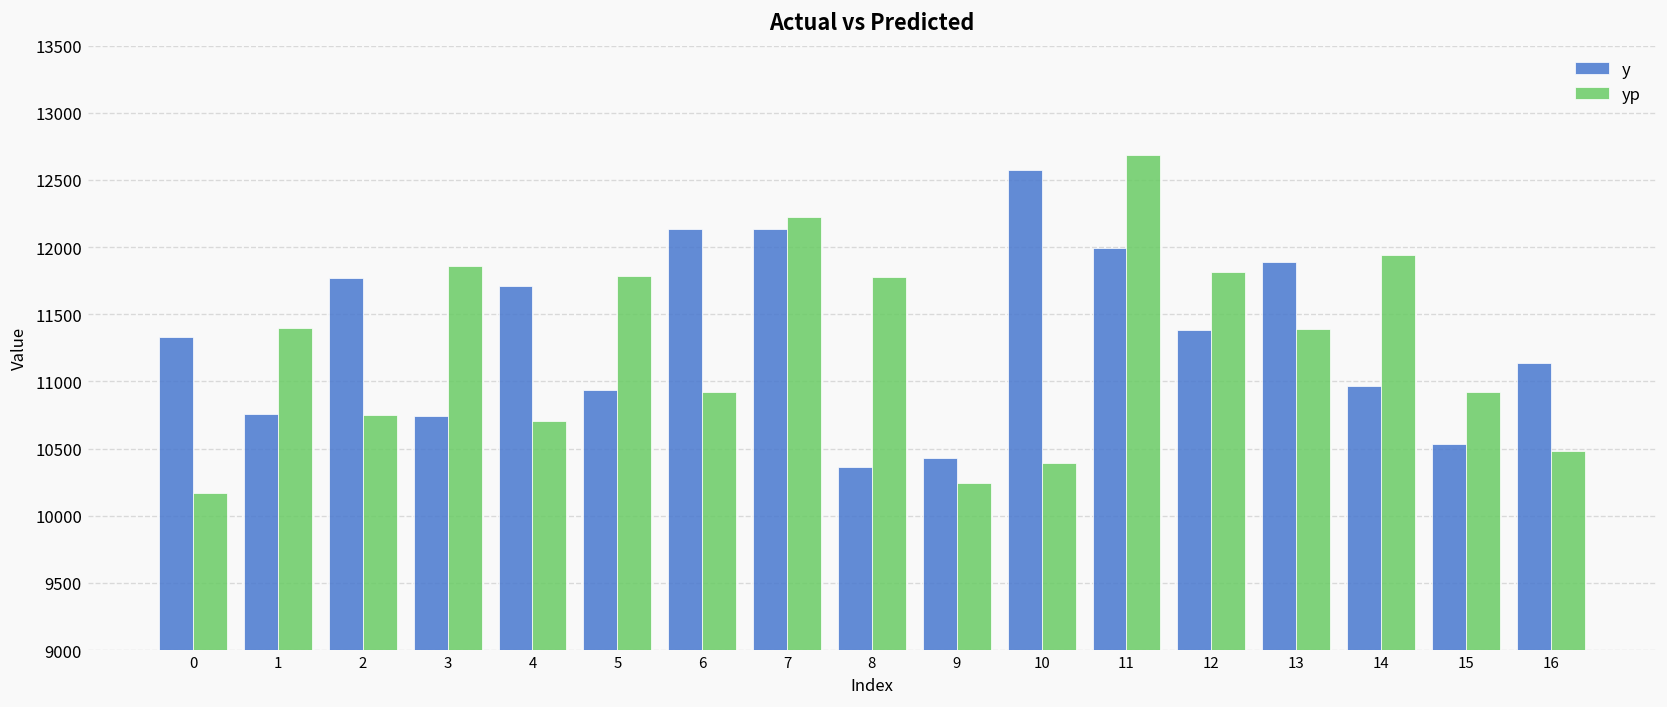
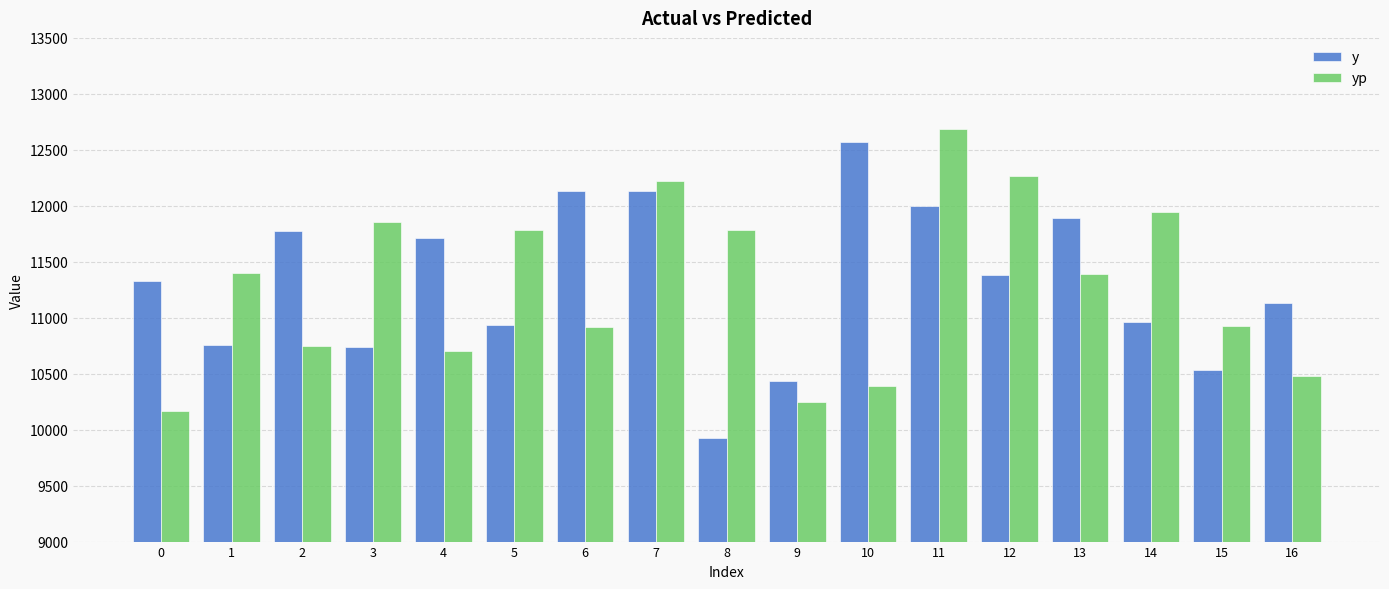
y, 8: 10360 -> 9930
yp, 12: 11810 -> 12260
